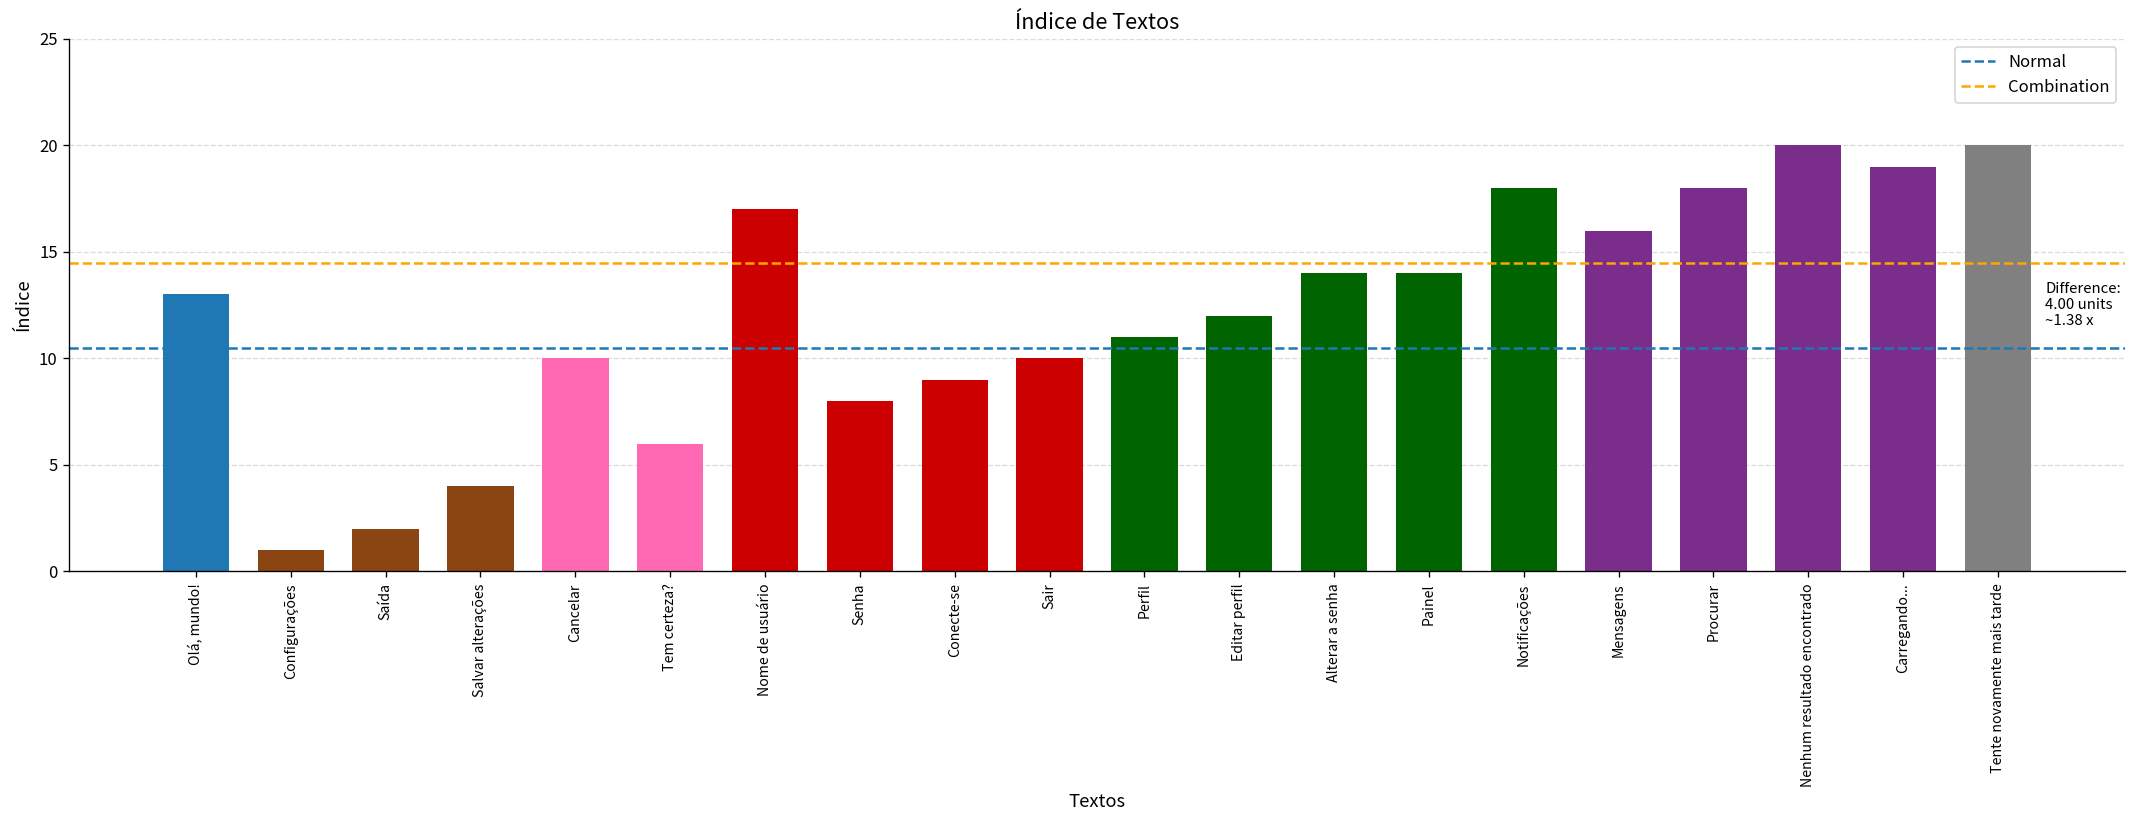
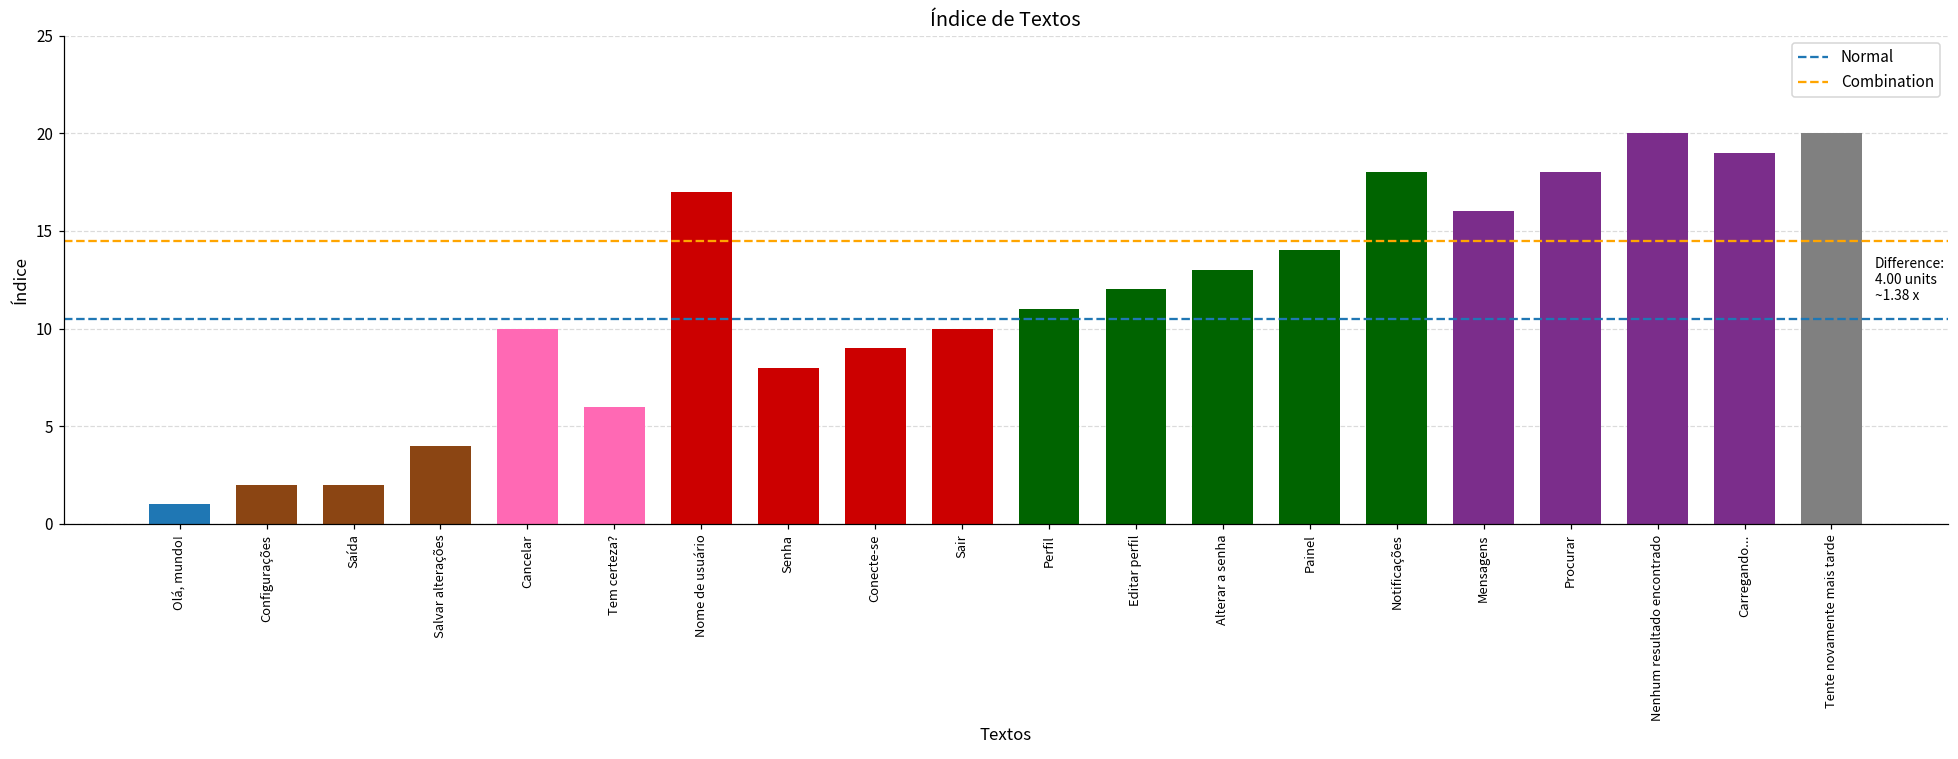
Olá, mundo!: 13 -> 1
Configurações: 1 -> 2
Alterar a senha: 14 -> 13
